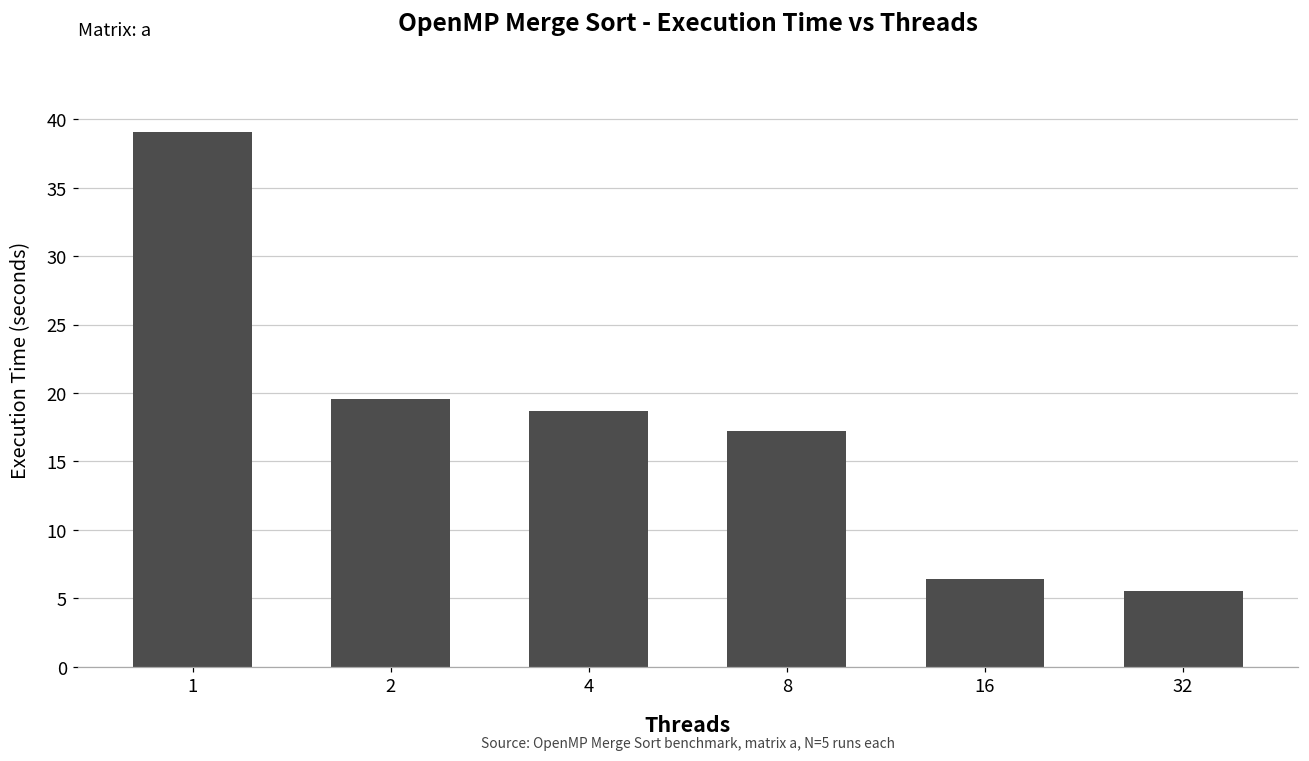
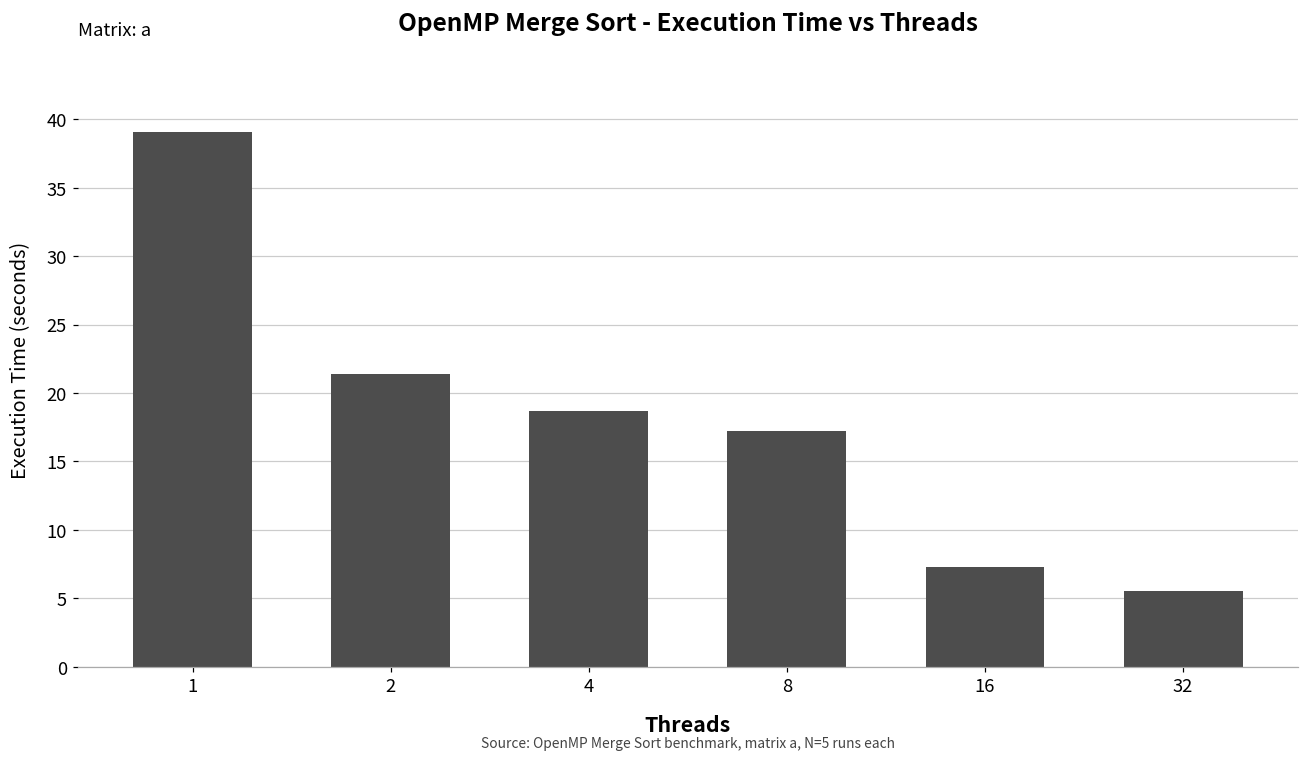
2: 19.5 -> 21.4
16: 6.4 -> 7.3
